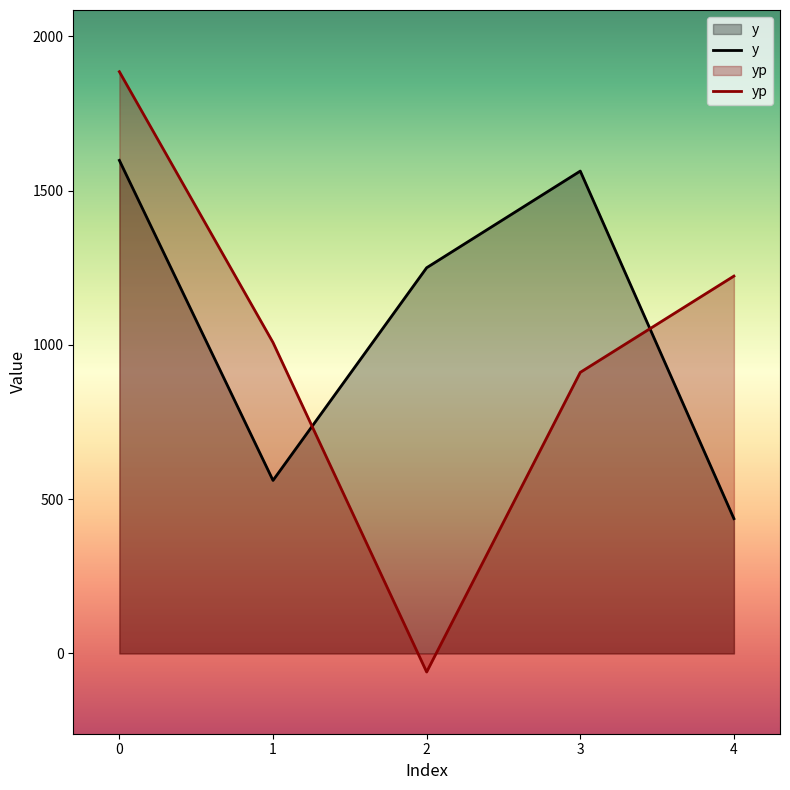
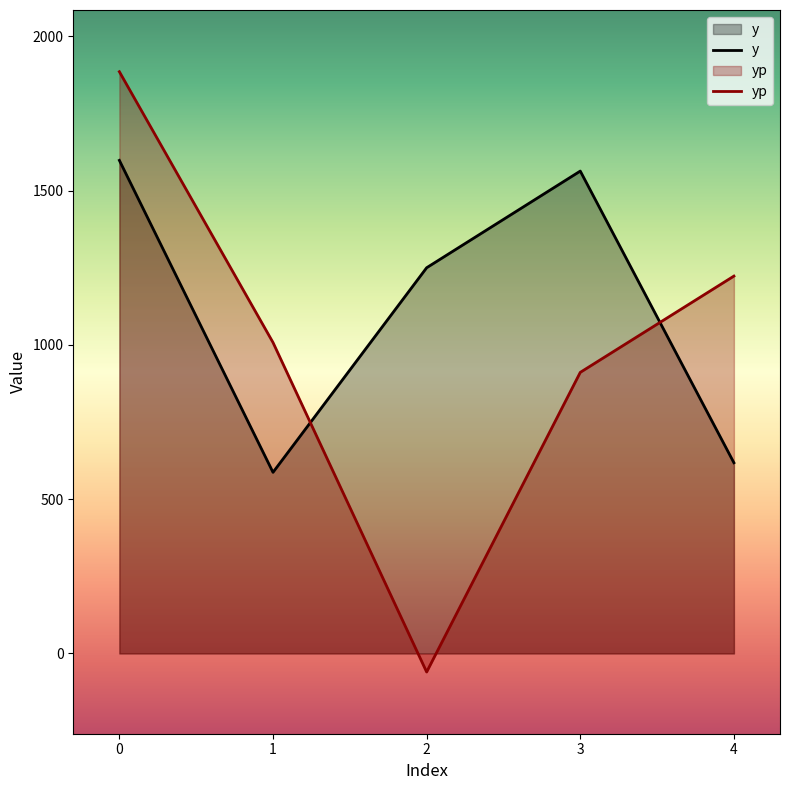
y, 1: 560 -> 590
y, 4: 440 -> 620
